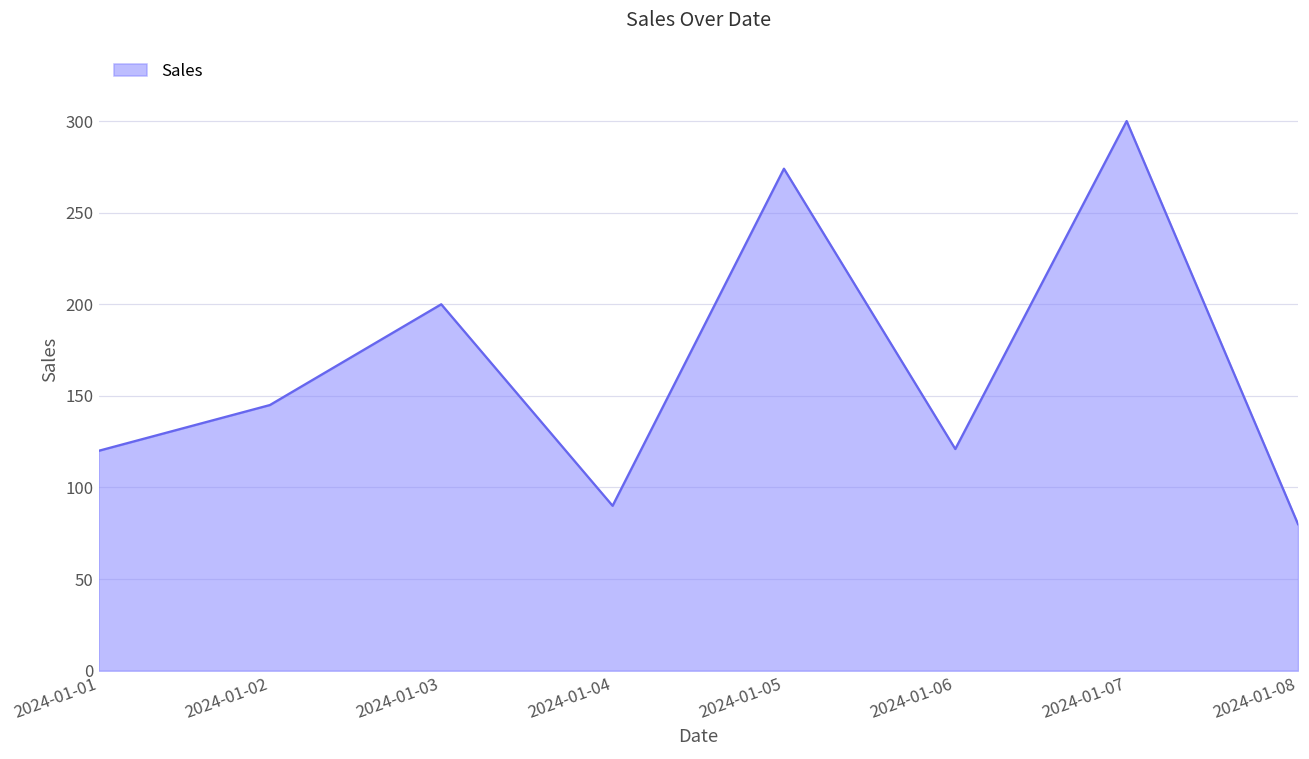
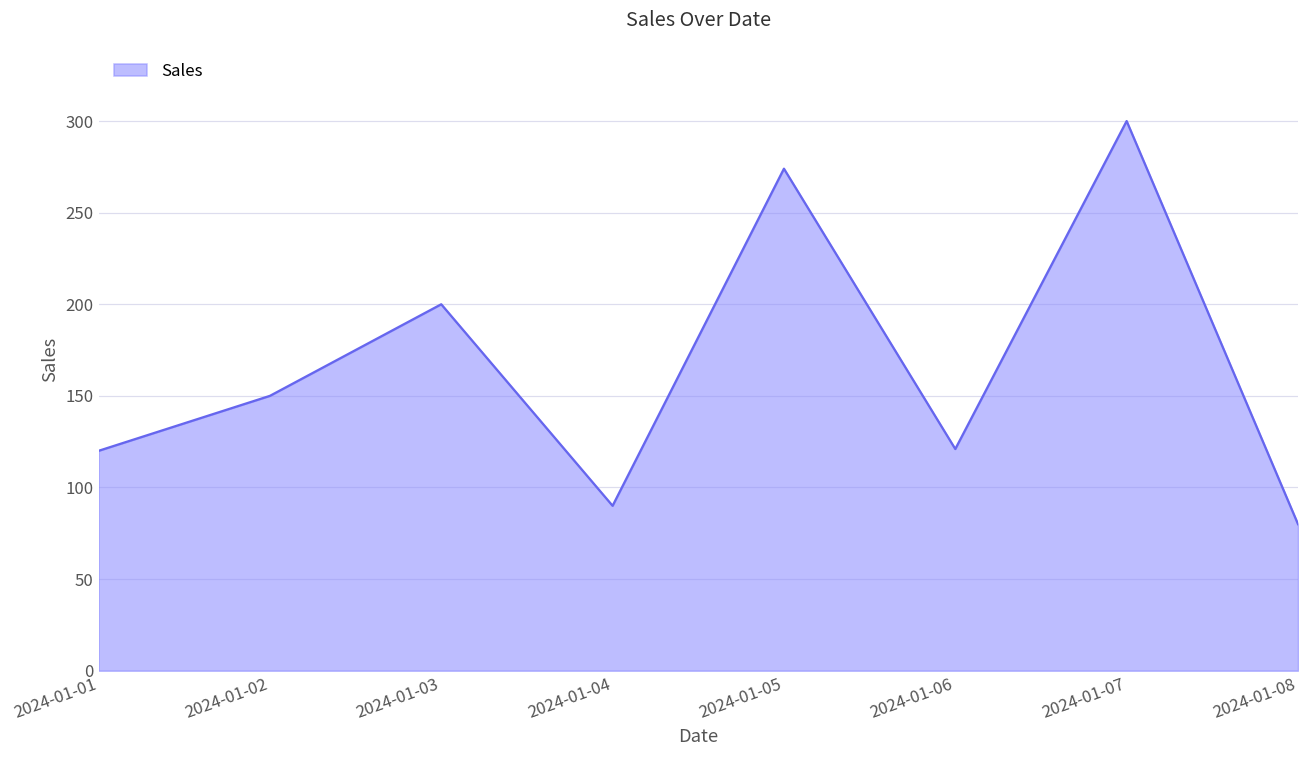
2024-01-02: 145 -> 150
